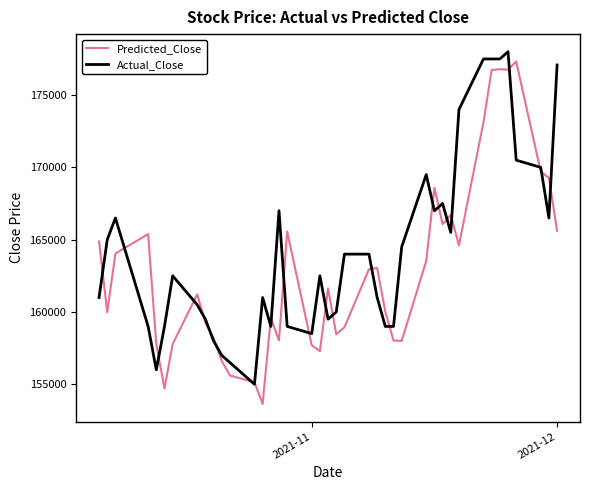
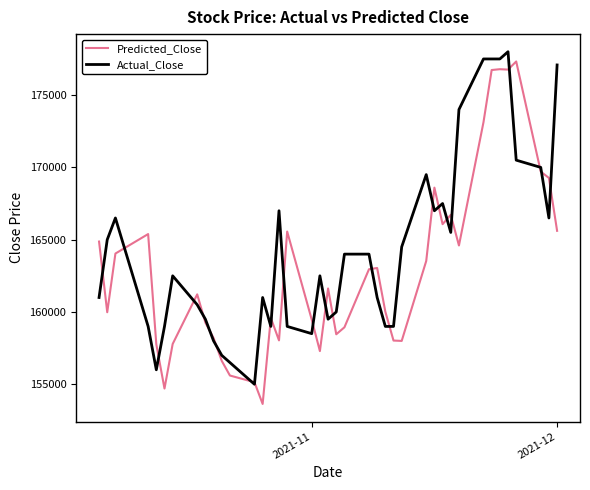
Predicted_Close, 2021-11: 157700 -> 159500
